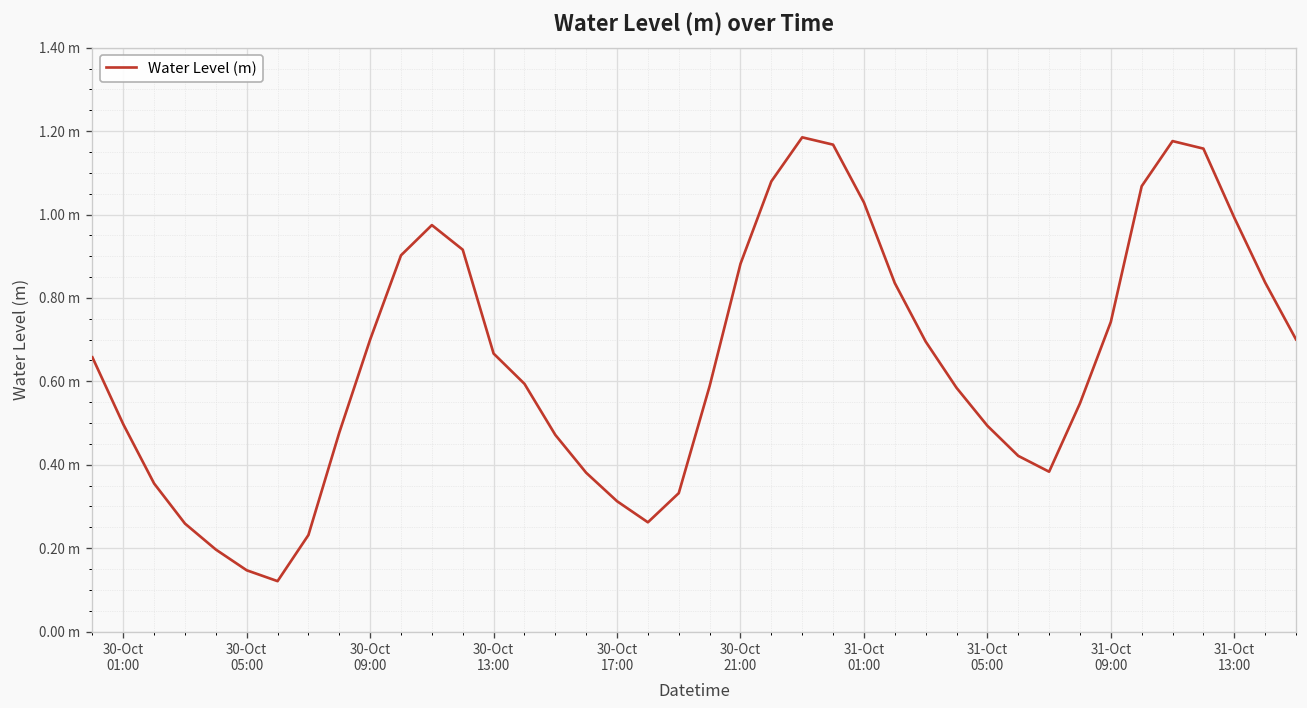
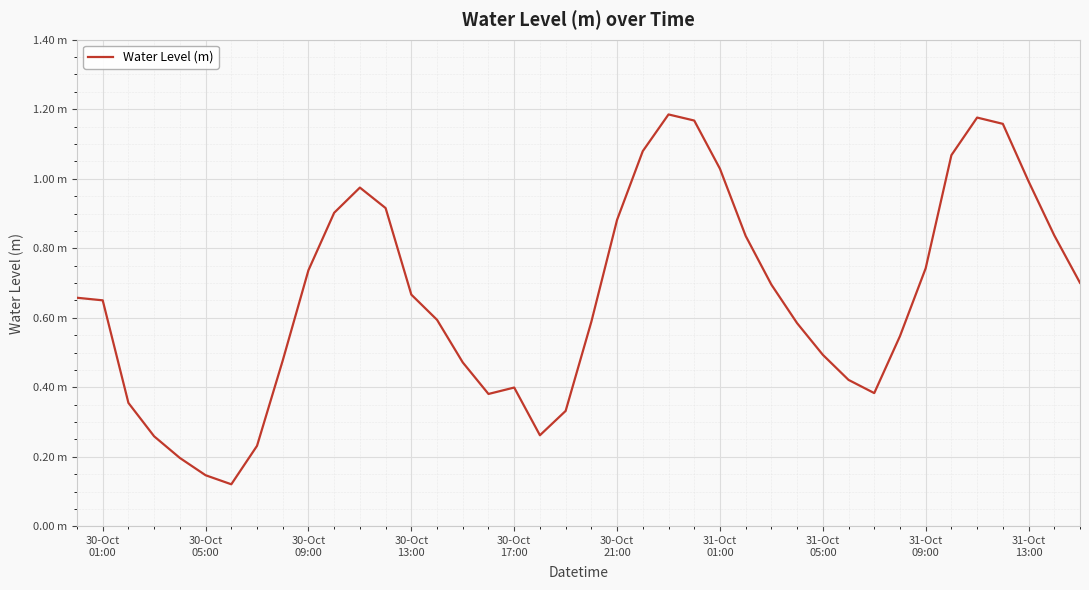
30-Oct 01:00: 0.50 m -> 0.65 m
30-Oct 09:00: 0.70 m -> 0.74 m
30-Oct 17:00: 0.31 m -> 0.40 m
